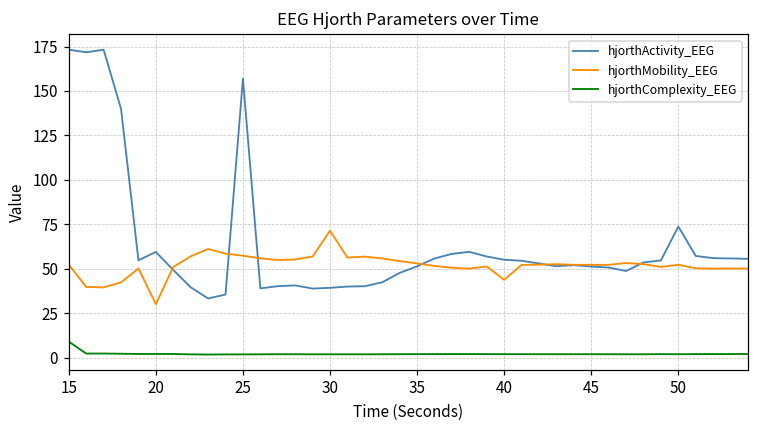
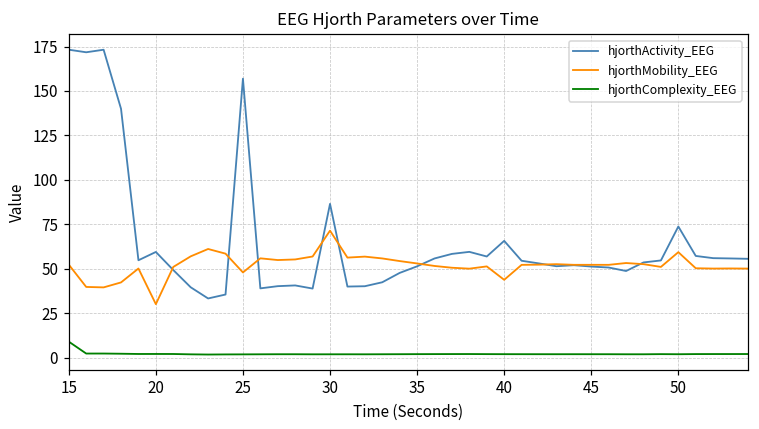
hjorthMobility_EEG, 25: 57 -> 48
hjorthActivity_EEG, 30: 39 -> 86
hjorthActivity_EEG, 40: 55 -> 66
hjorthMobility_EEG, 50: 52 -> 59
